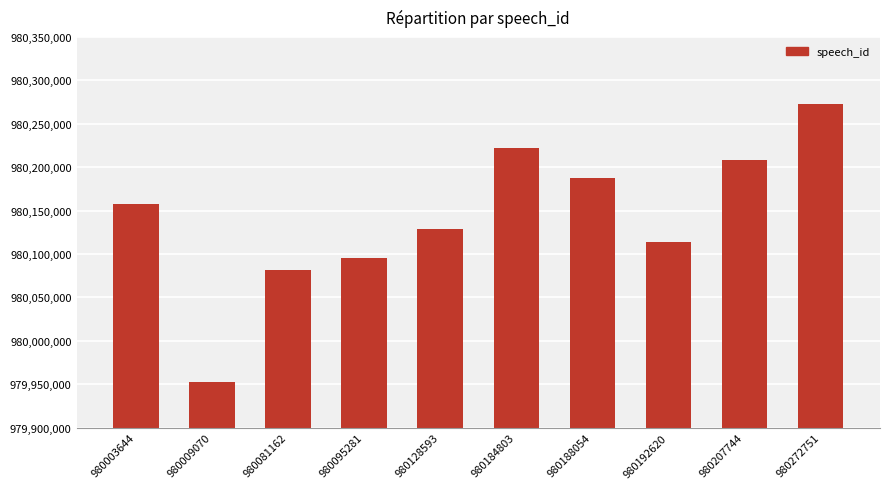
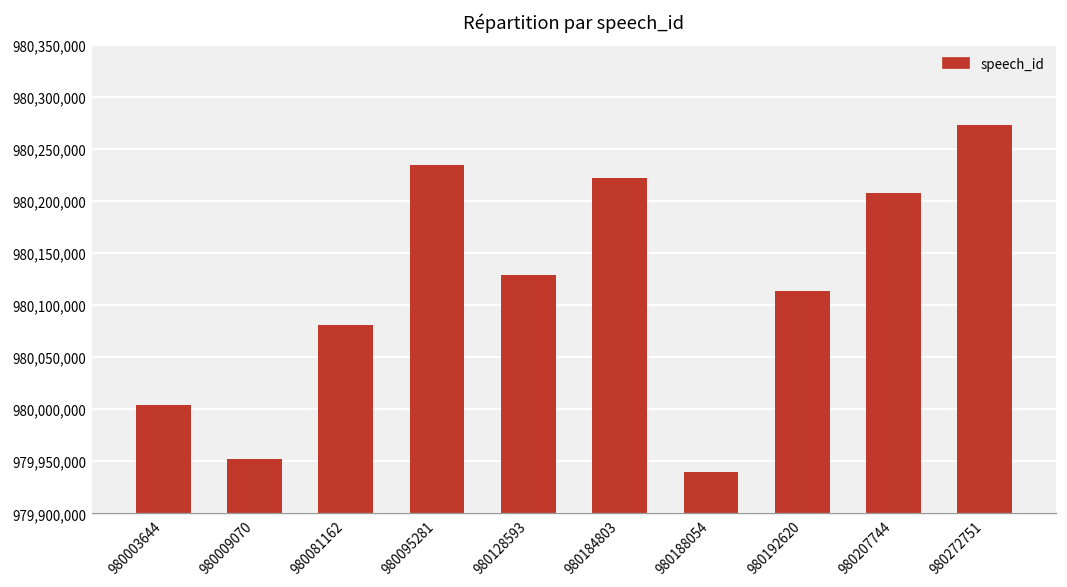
980003644: 980,160,000 -> 980,000,000
980095281: 980,100,000 -> 980,230,000
980188054: 980,190,000 -> 979,940,000
